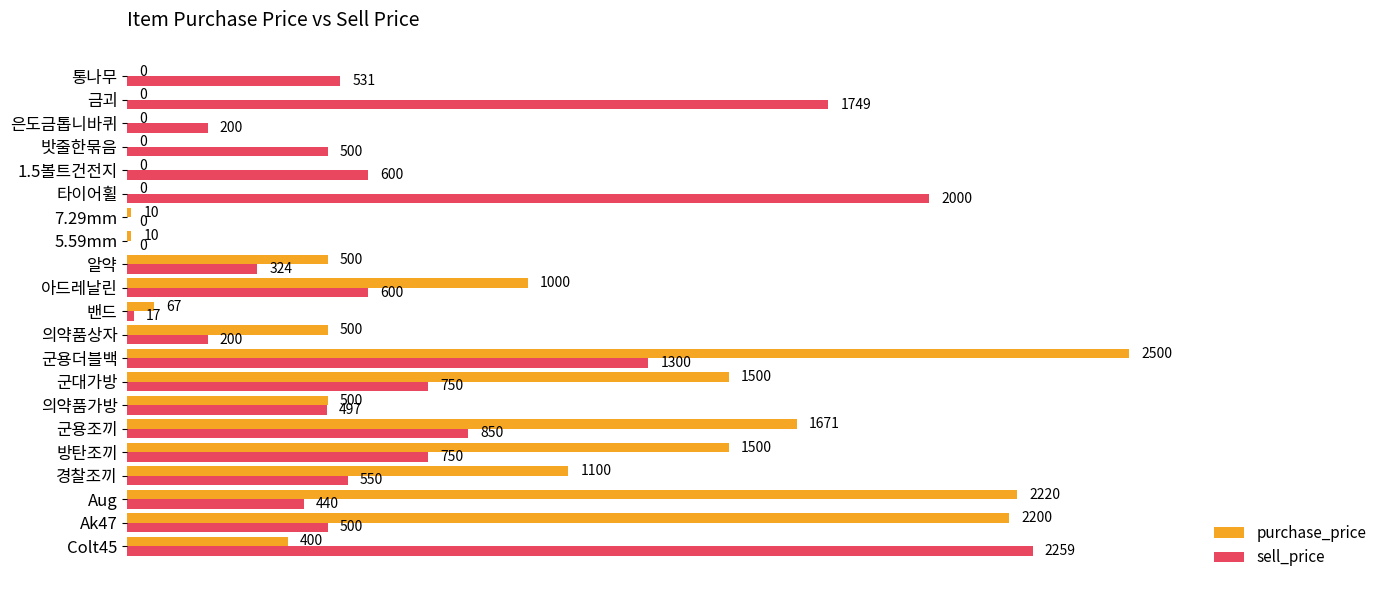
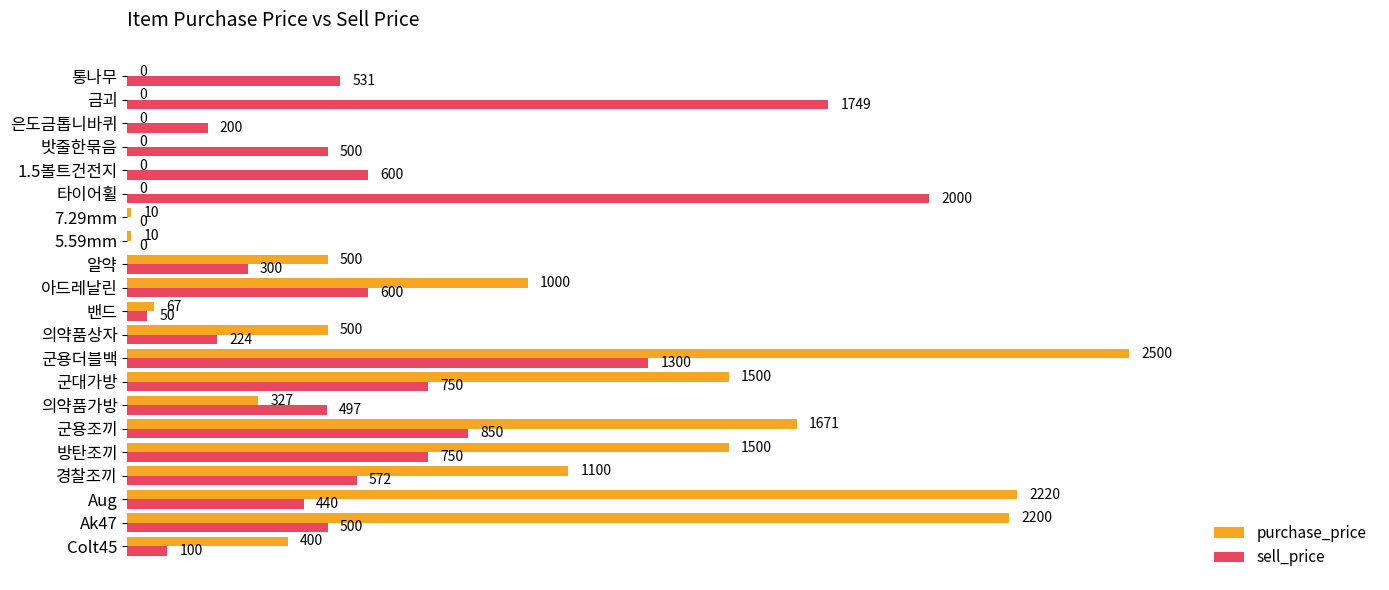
sell_price, 알약: 324 -> 300
sell_price, 밴드: 17 -> 50
sell_price, 의약품상자: 200 -> 224
purchase_price, 의약품가방: 500 -> 327
sell_price, 경찰조끼: 550 -> 572
sell_price, Colt45: 2259 -> 100
